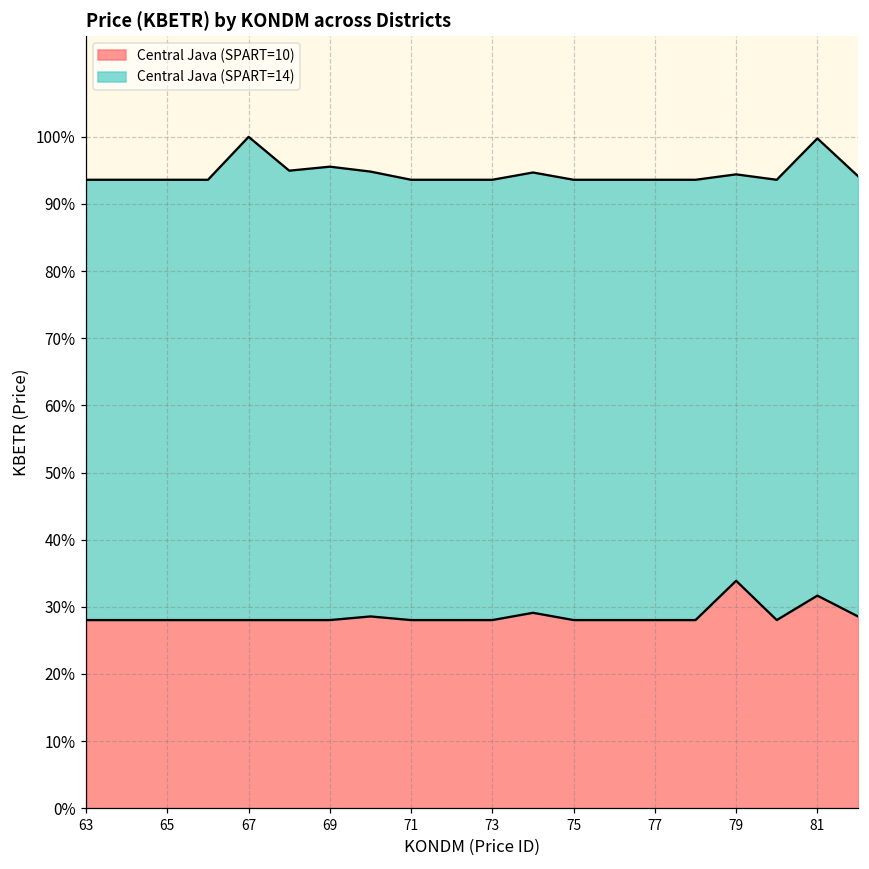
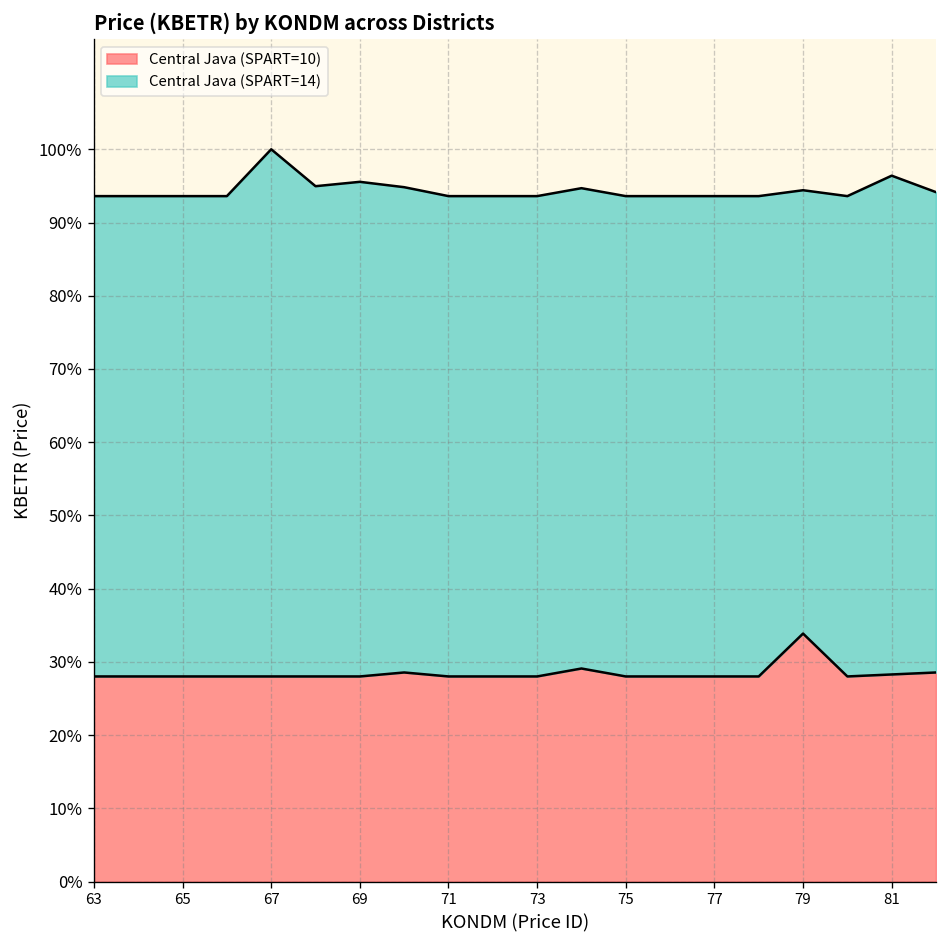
Central Java (SPART=10), 81: 32% -> 28%
